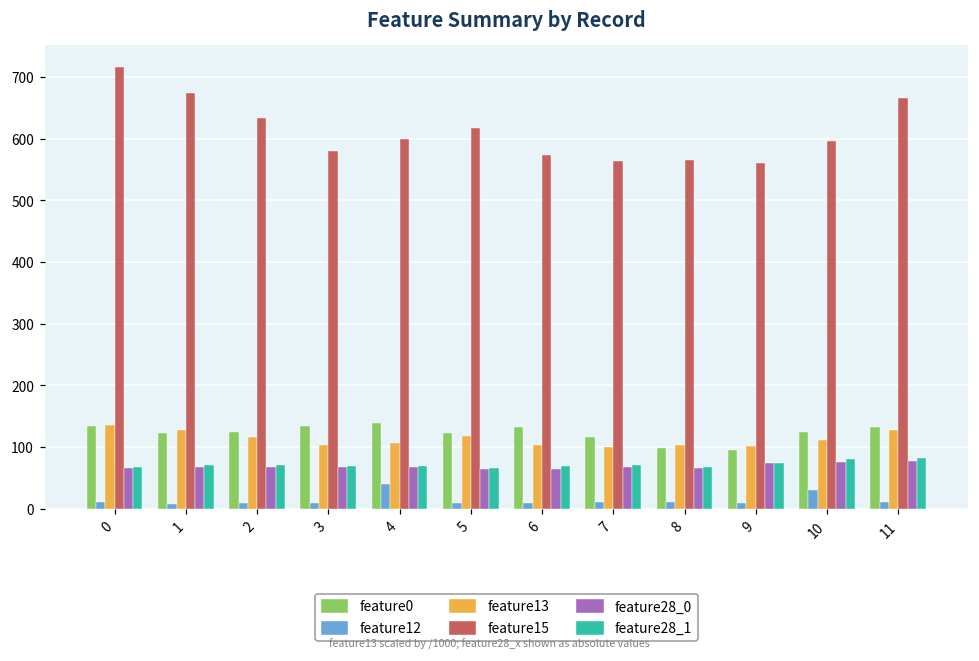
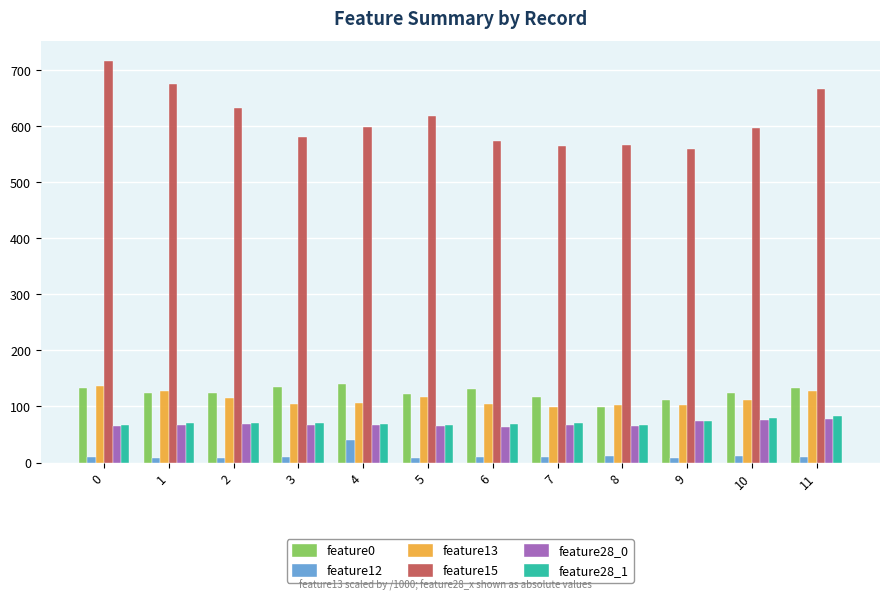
feature0, 9: 90 -> 110
feature12, 10: 30 -> 10
